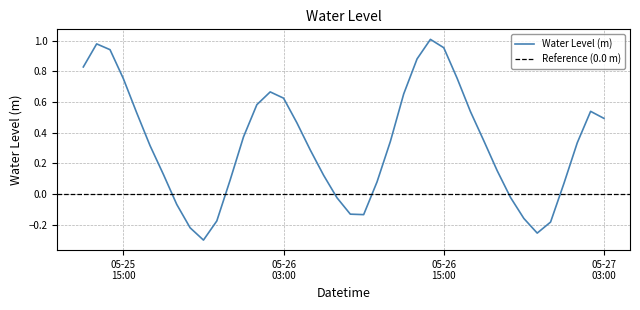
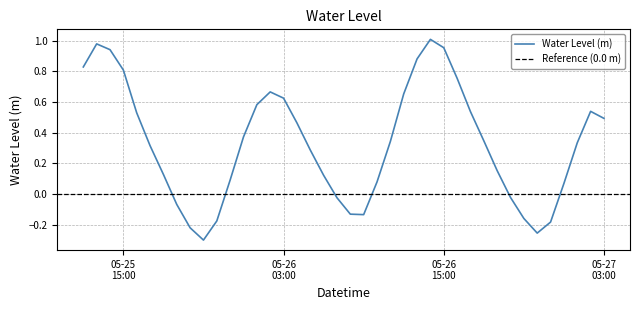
05-25 15:00: 0.75 -> 0.81
